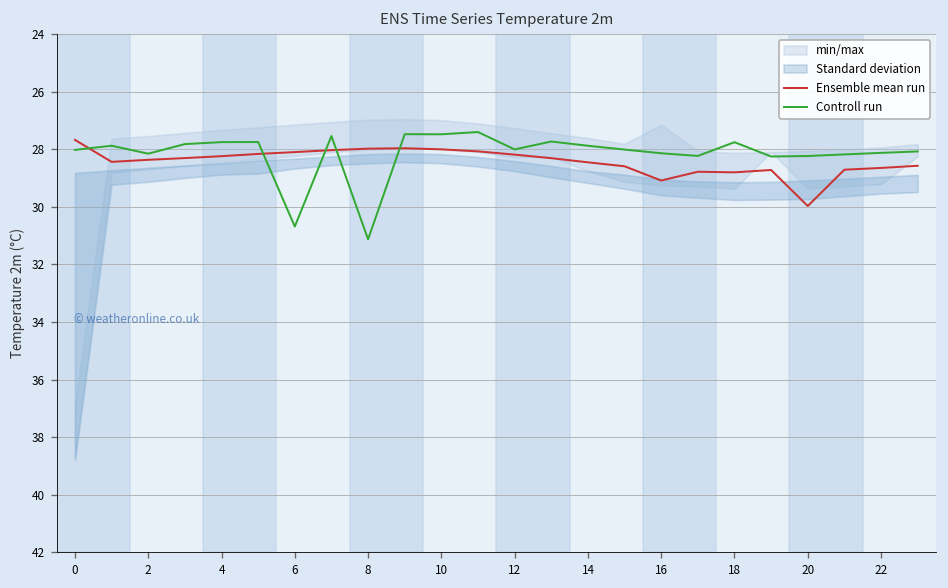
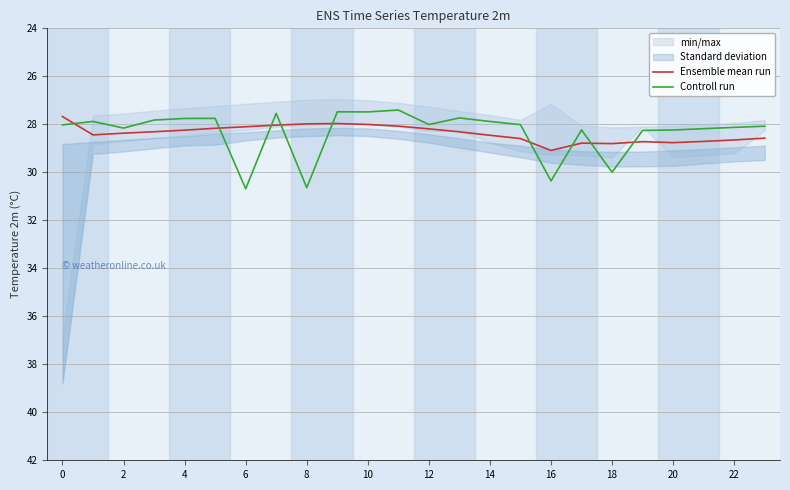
Controll run, 8: 31.1 -> 30.6
Controll run, 16: 28.1 -> 30.4
Controll run, 18: 27.8 -> 30.0
Ensemble mean run, 20: 30.0 -> 28.8
